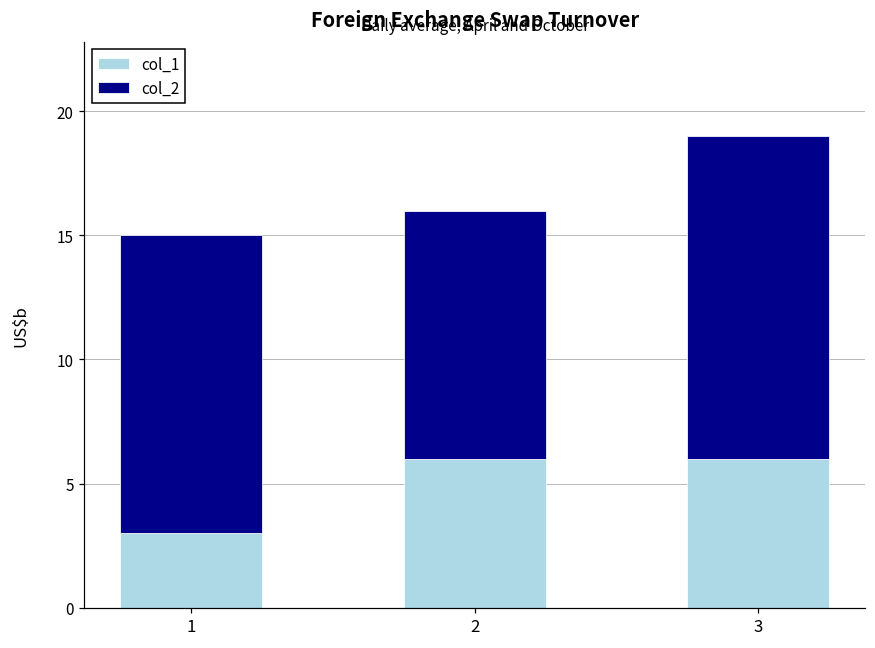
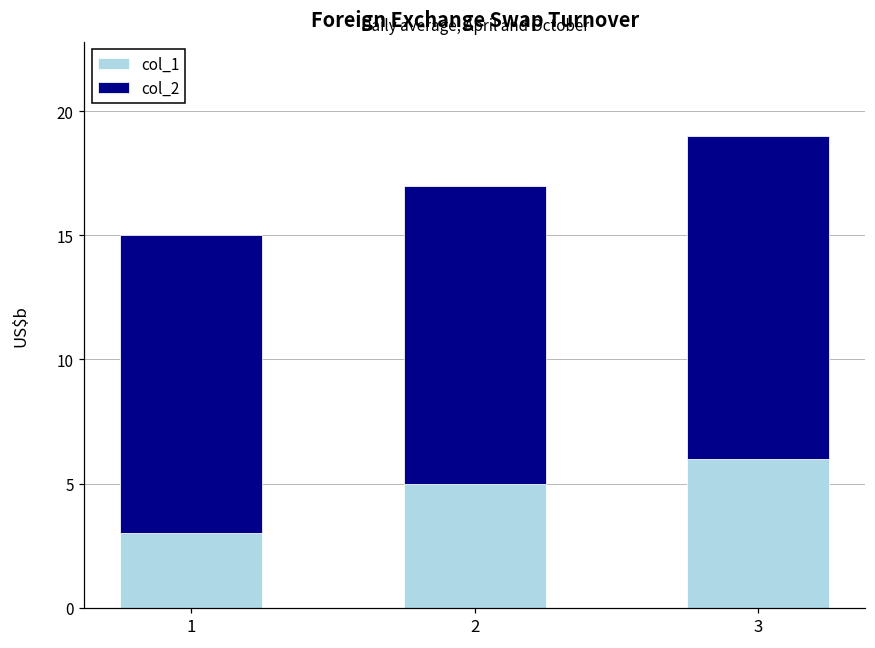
col_1, 2: 6 -> 5
col_2, 2: 10 -> 12
